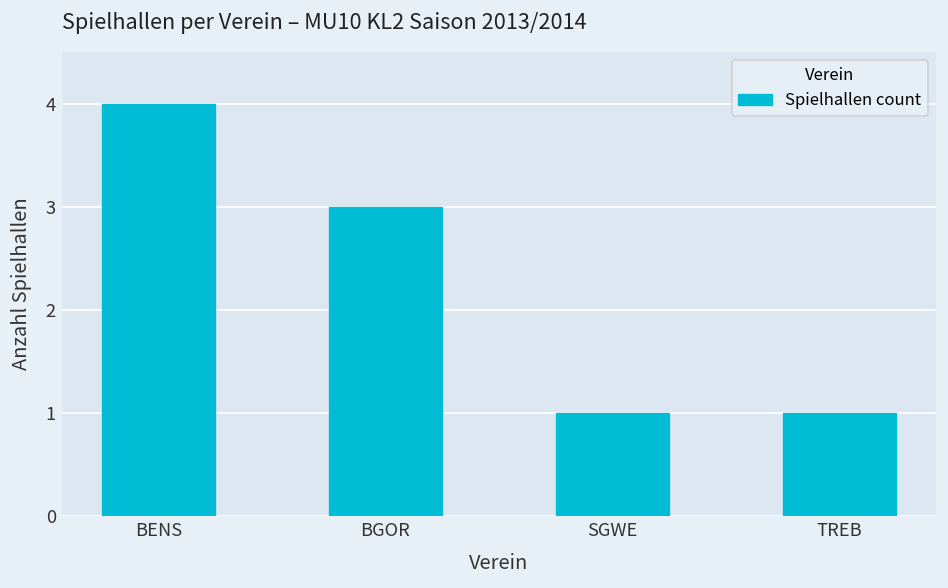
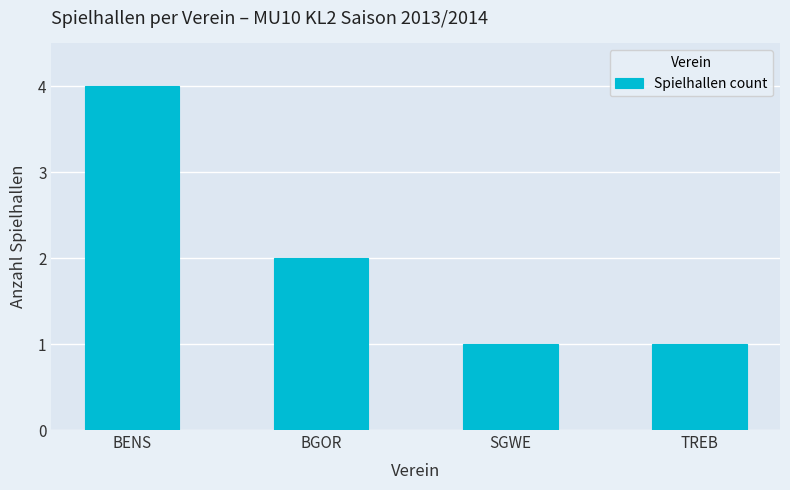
BGOR: 3 -> 2
